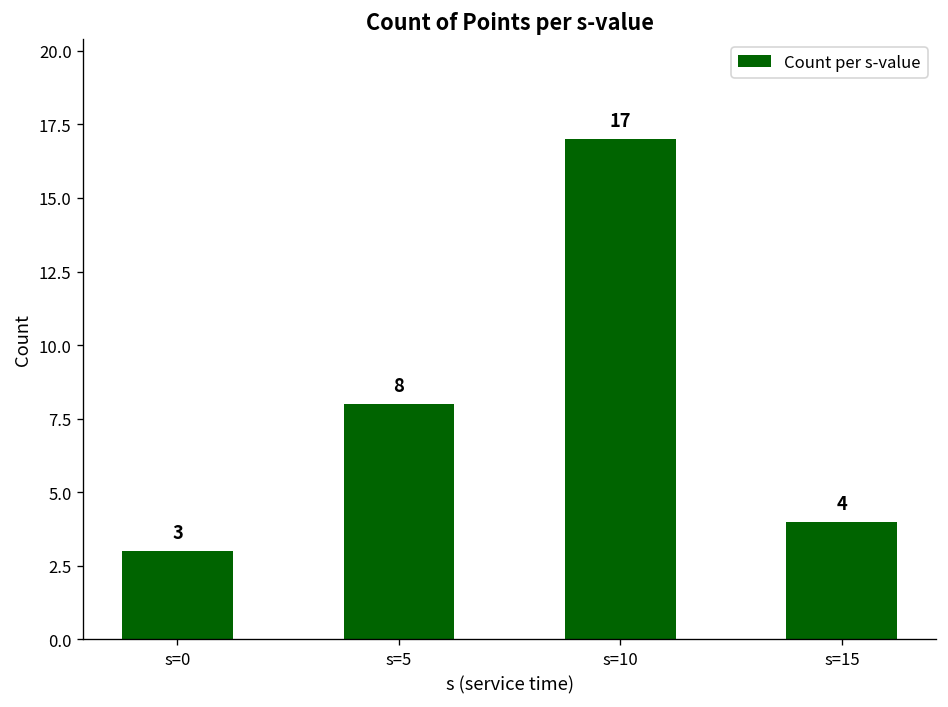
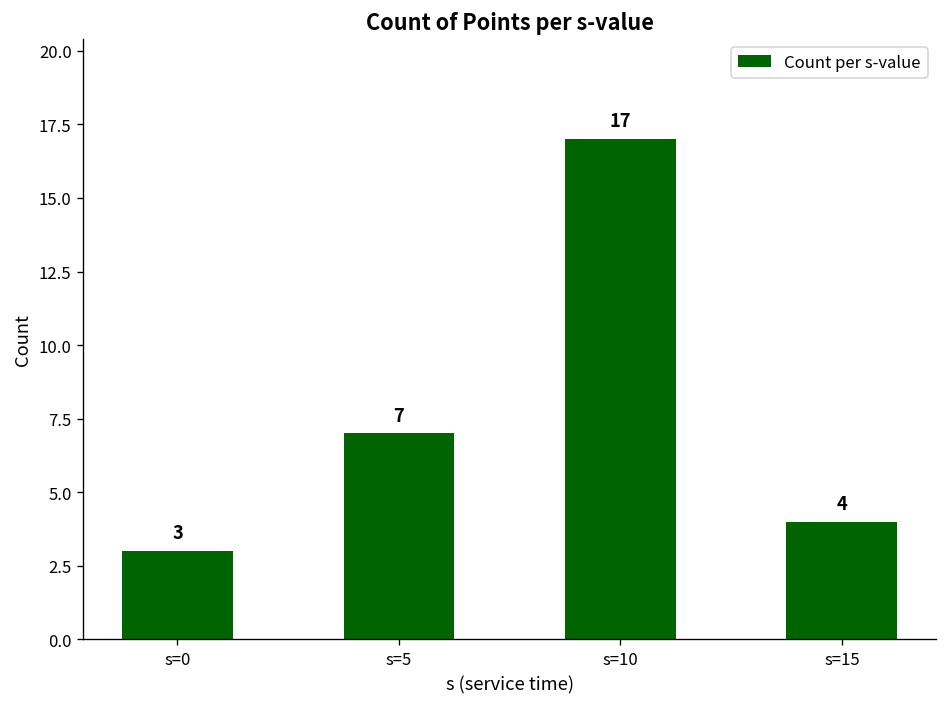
s=5: 8 -> 7
